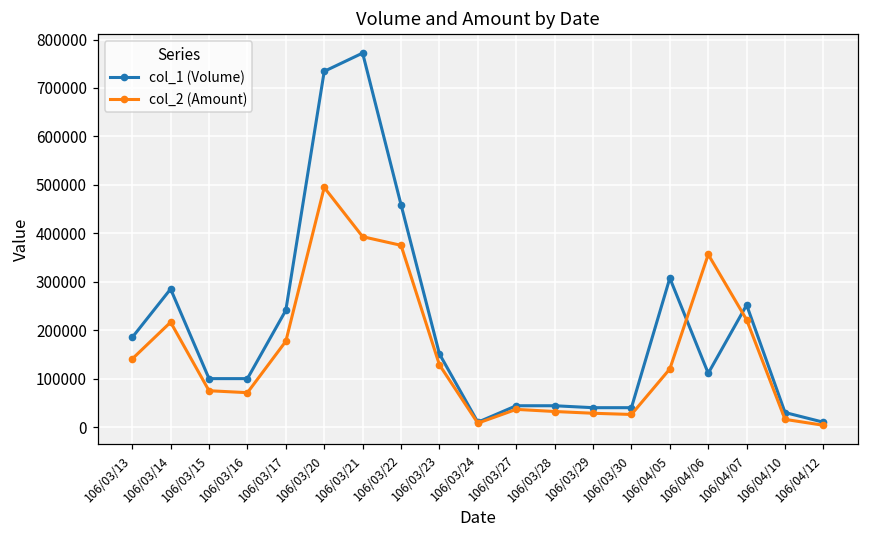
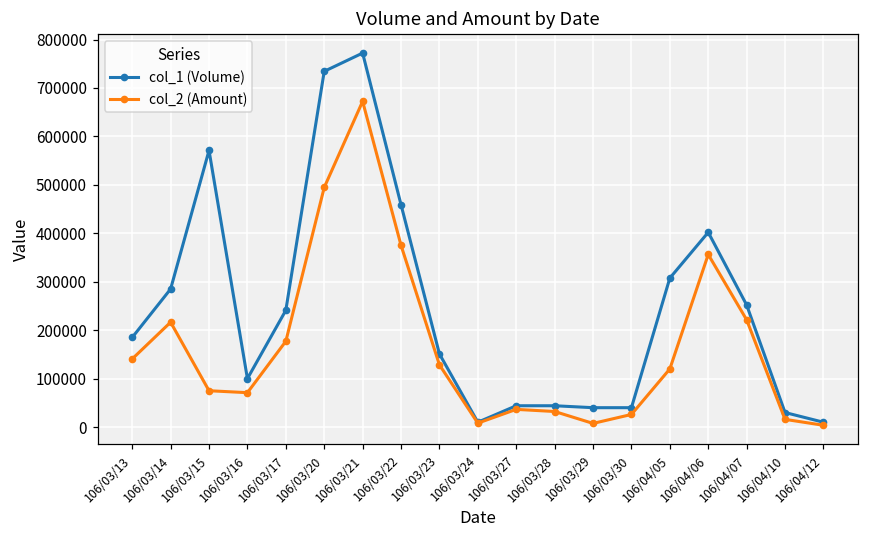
col_1 (Volume), 106/03/15: 100000 -> 570000
col_2 (Amount), 106/03/21: 390000 -> 670000
col_2 (Amount), 106/03/29: 30000 -> 10000
col_1 (Volume), 106/04/06: 110000 -> 400000
